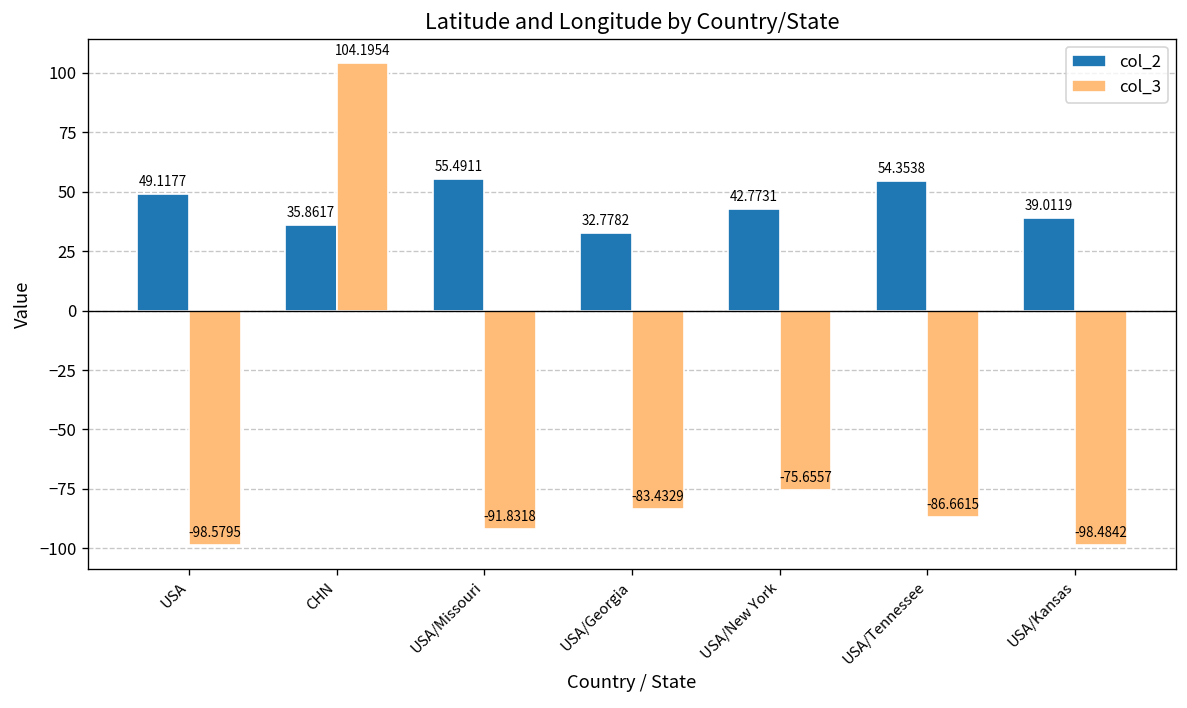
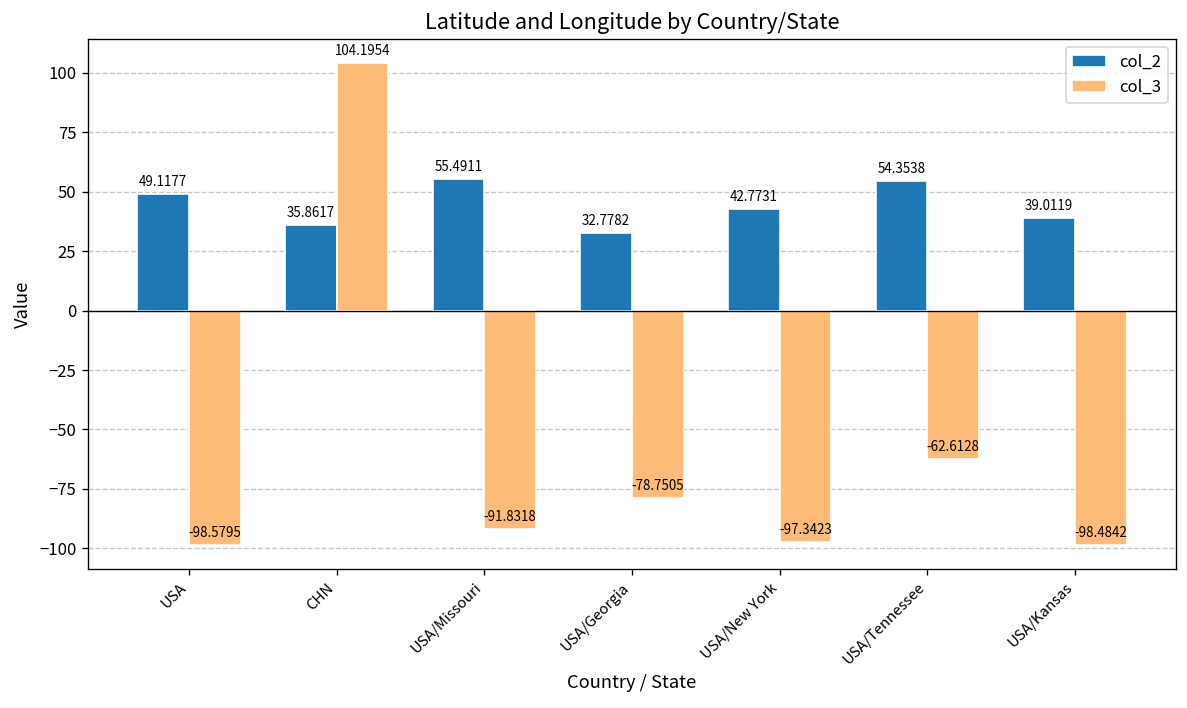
col_3, USA/Georgia: -83.4329 -> -78.7505
col_3, USA/New York: -75.6557 -> -97.3423
col_3, USA/Tennessee: -86.6615 -> -62.6128
